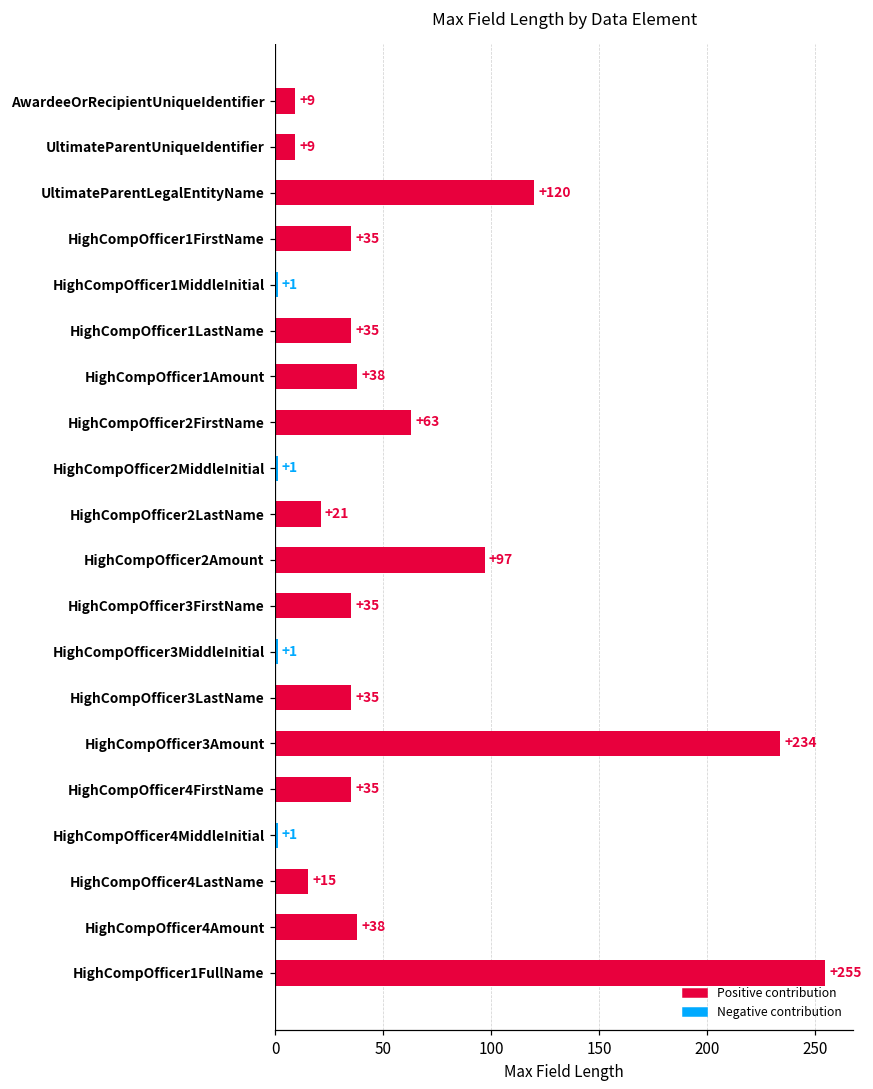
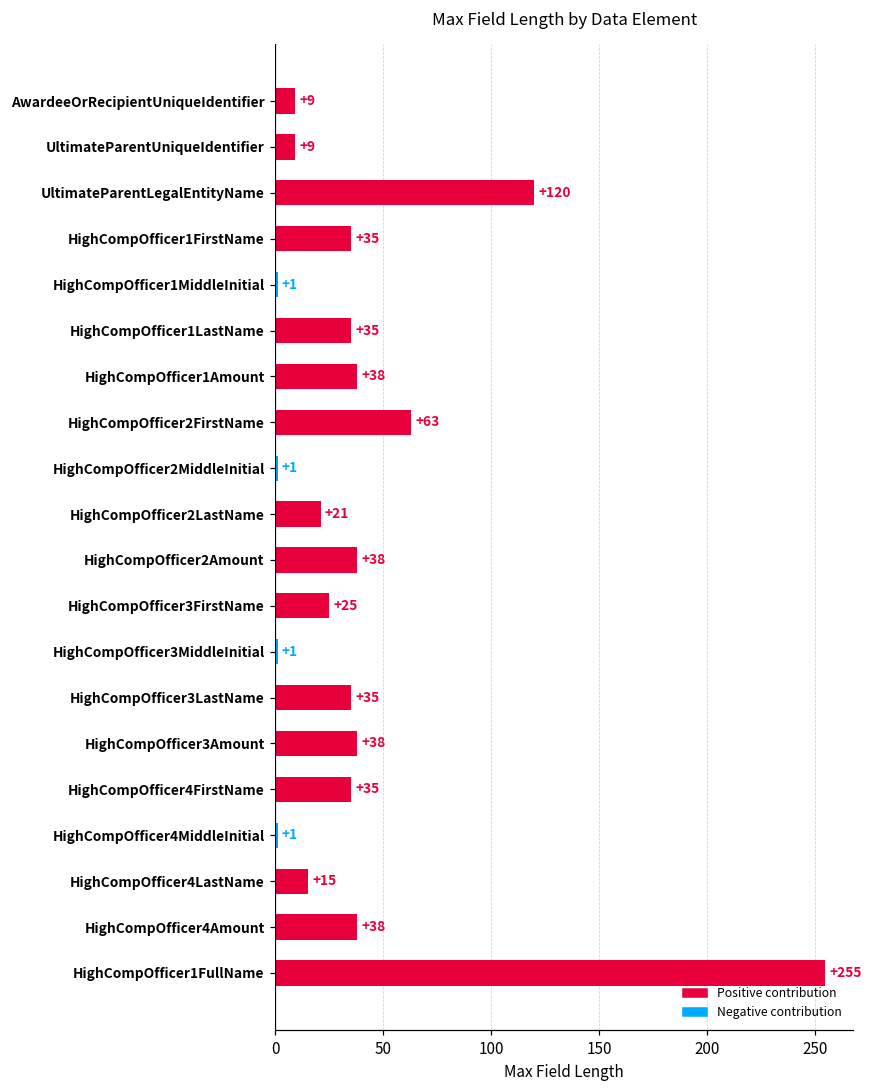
HighCompOfficer2Amount: +97 -> +38
HighCompOfficer3FirstName: +35 -> +25
HighCompOfficer3Amount: +234 -> +38
